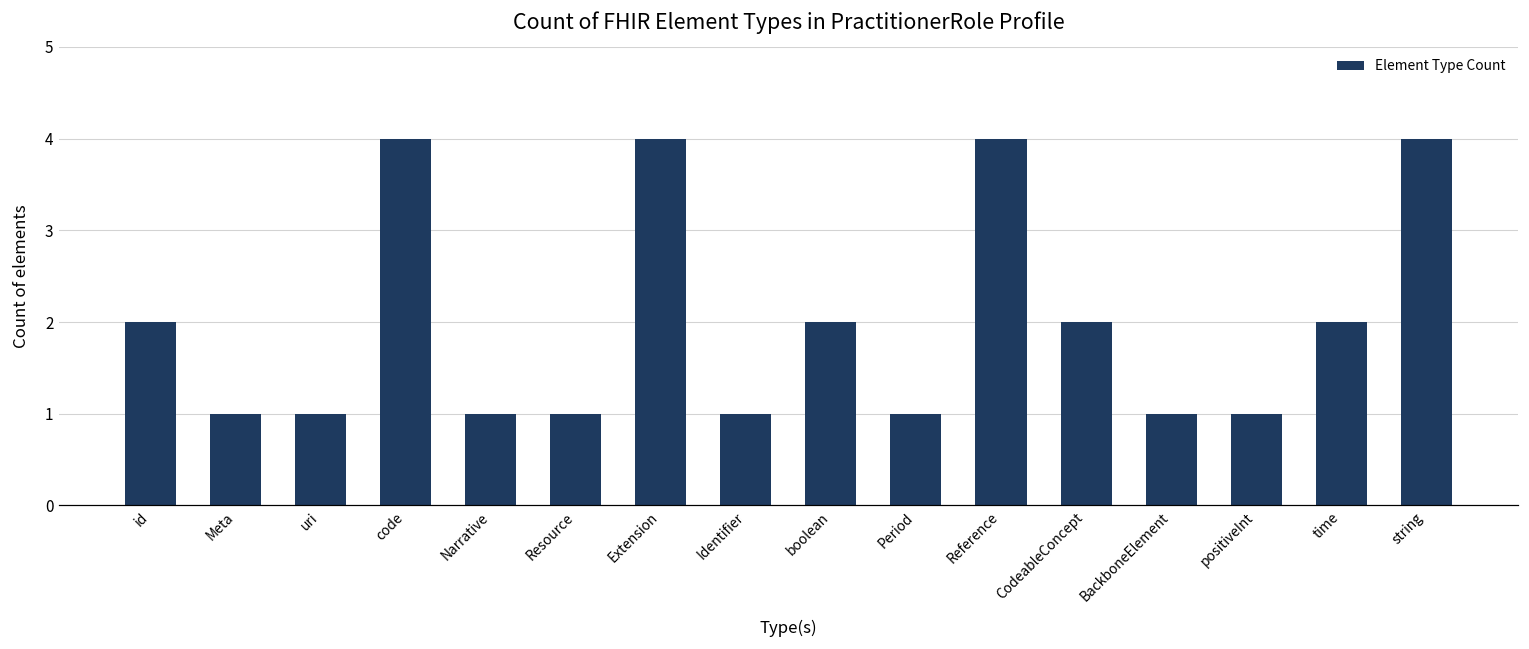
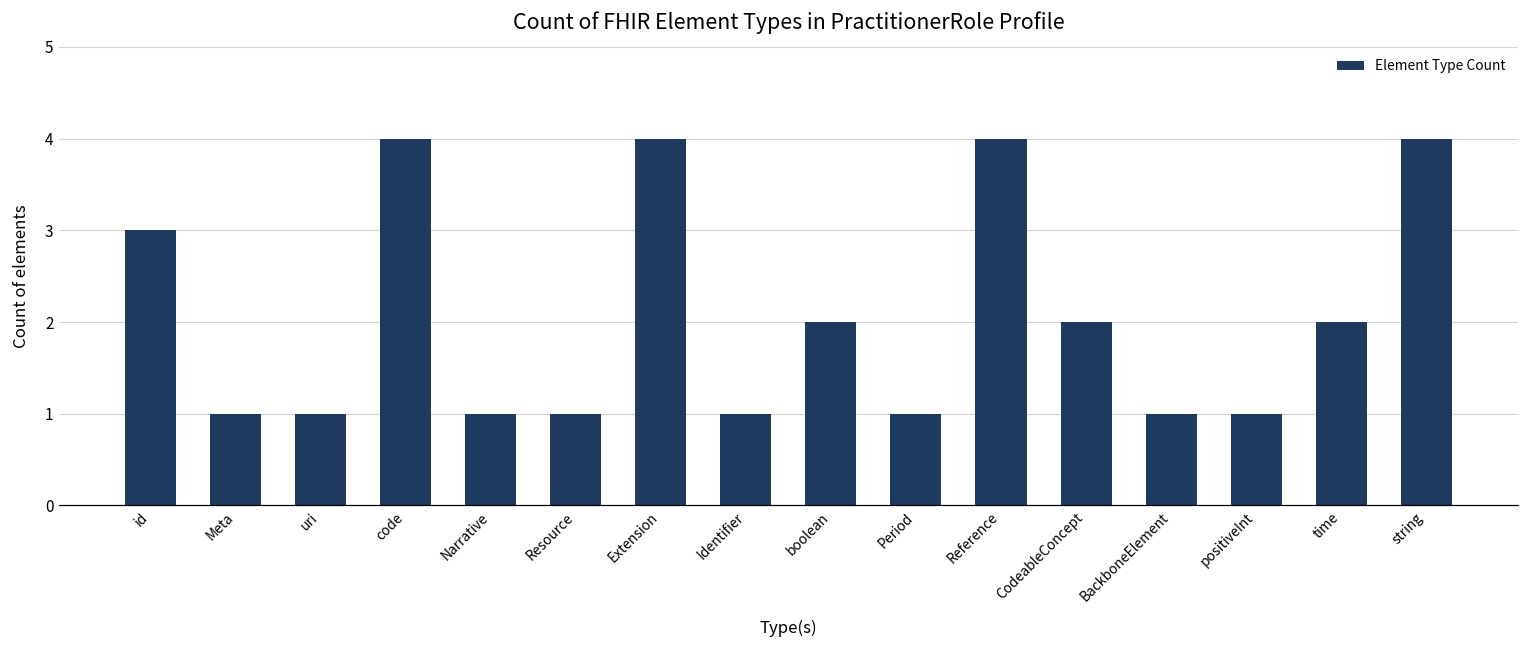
id: 2 -> 3
